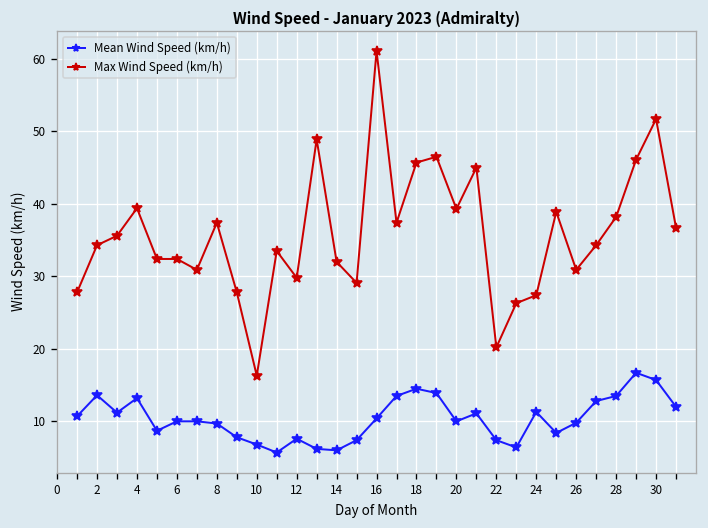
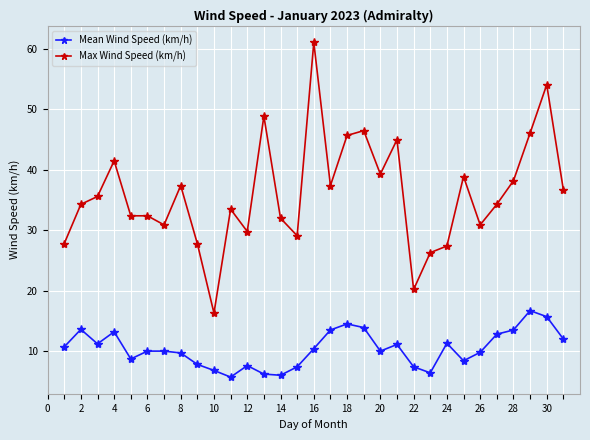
Max Wind Speed (km/h), 4: 39 -> 42
Max Wind Speed (km/h), 30: 52 -> 54
